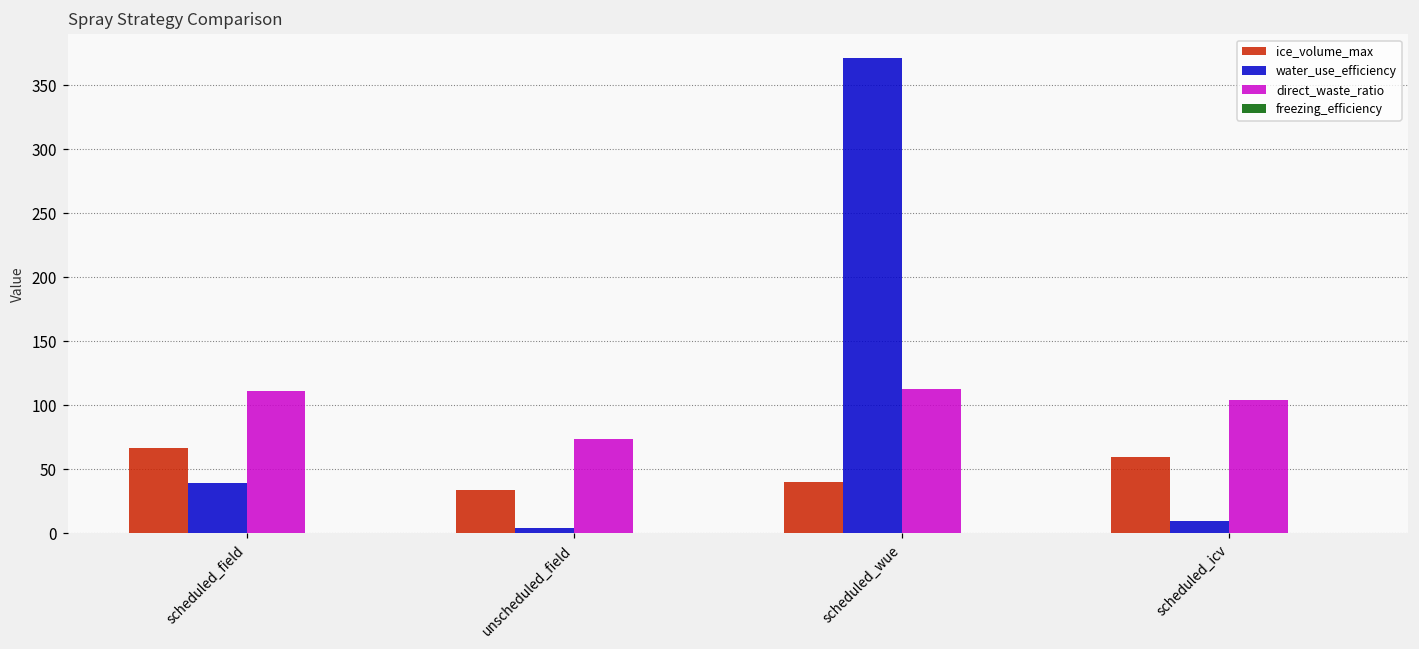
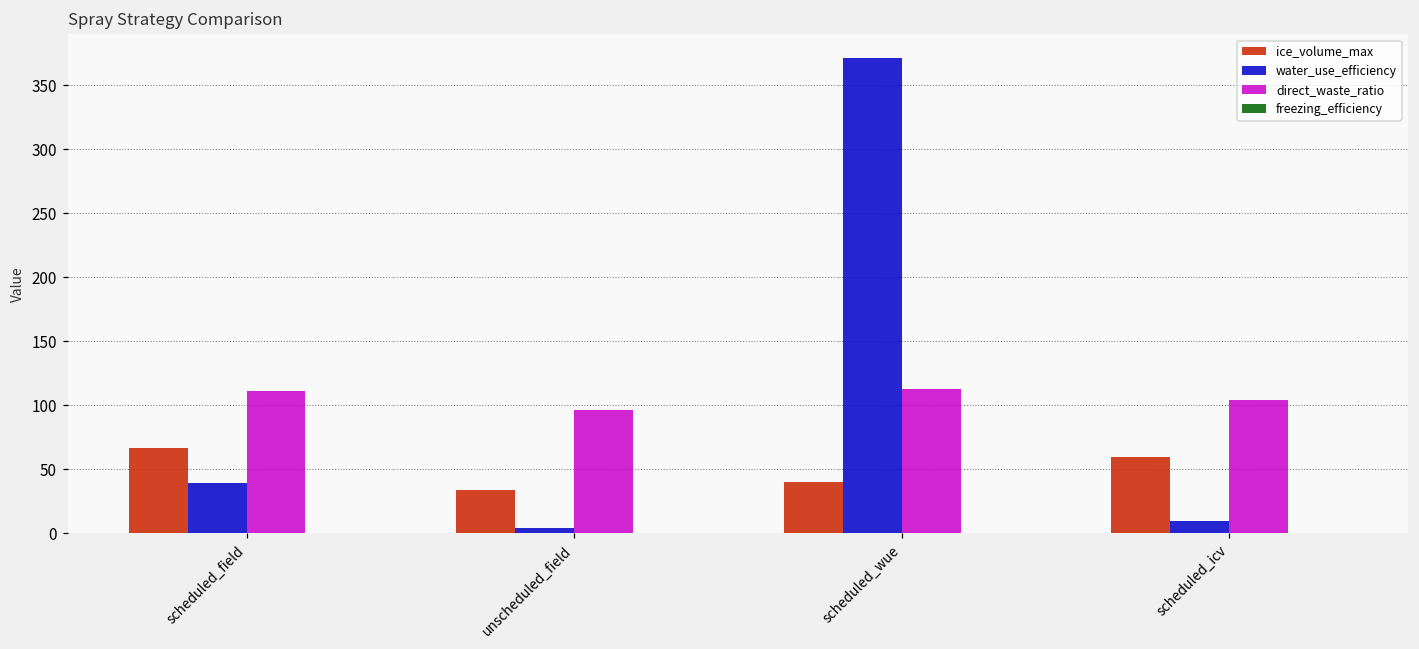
direct_waste_ratio, unscheduled_field: 73 -> 96
